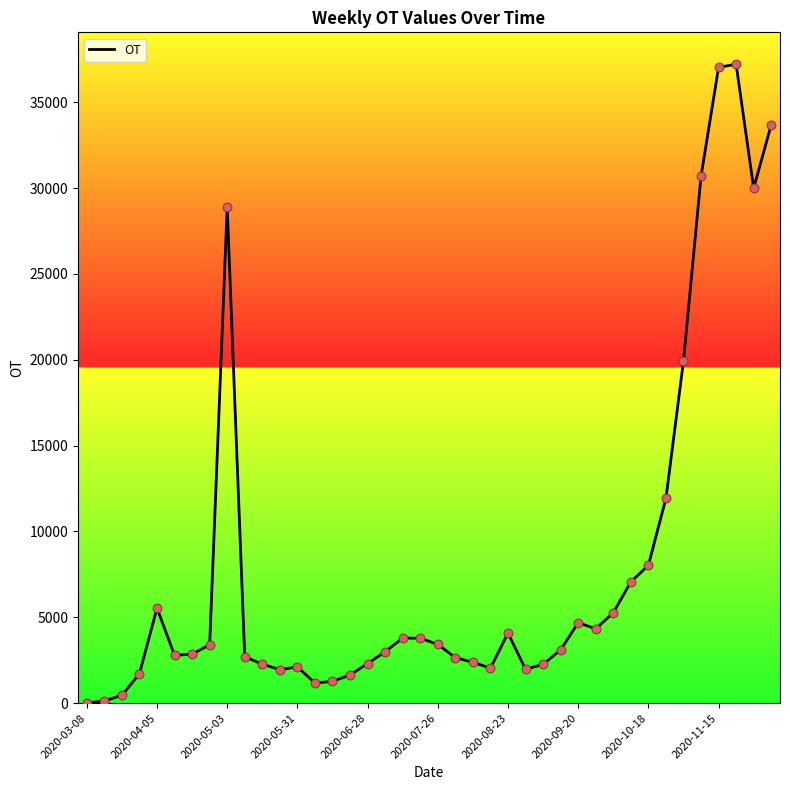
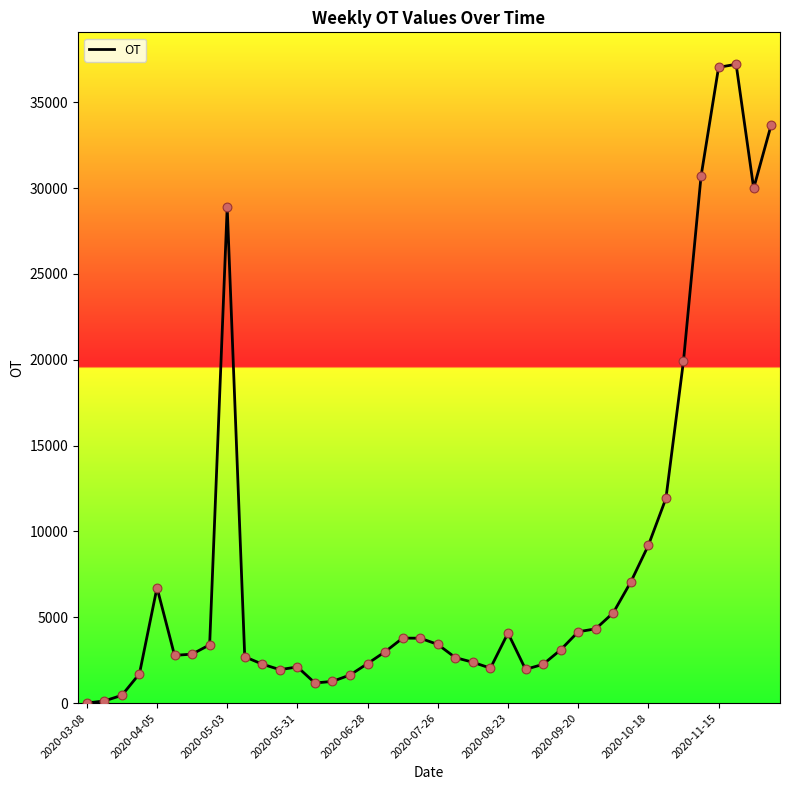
2020-04-05: 5500 -> 6700
2020-09-20: 4700 -> 4200
2020-10-18: 8000 -> 9200
